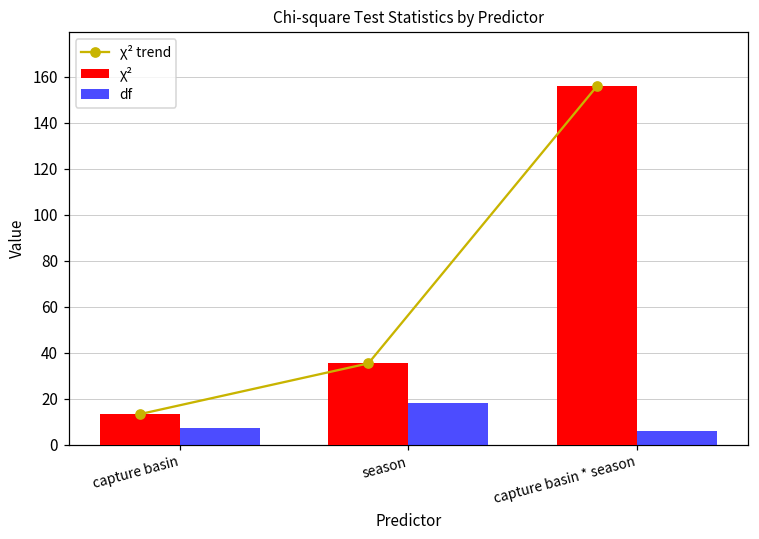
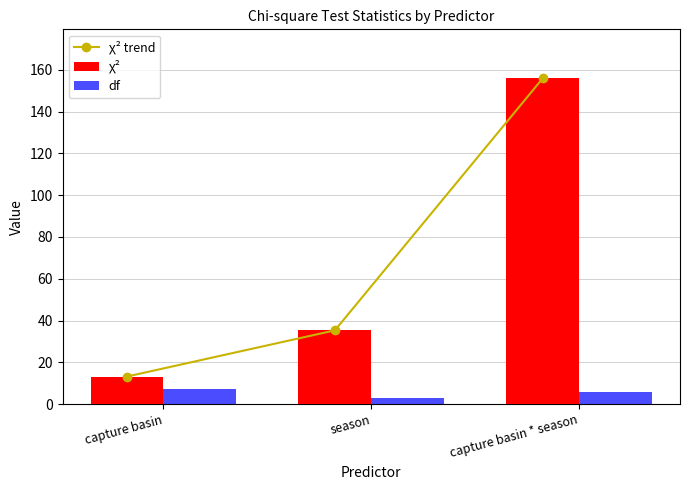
df, season: 18 -> 3
